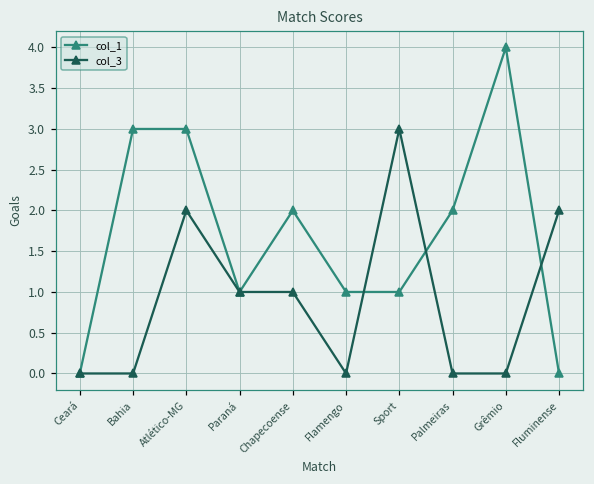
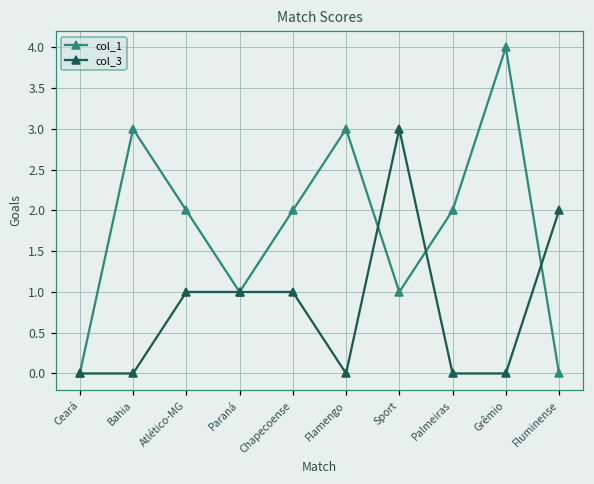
col_1, Atlético-MG: 3 -> 2
col_3, Atlético-MG: 2 -> 1
col_1, Flamengo: 1 -> 3
